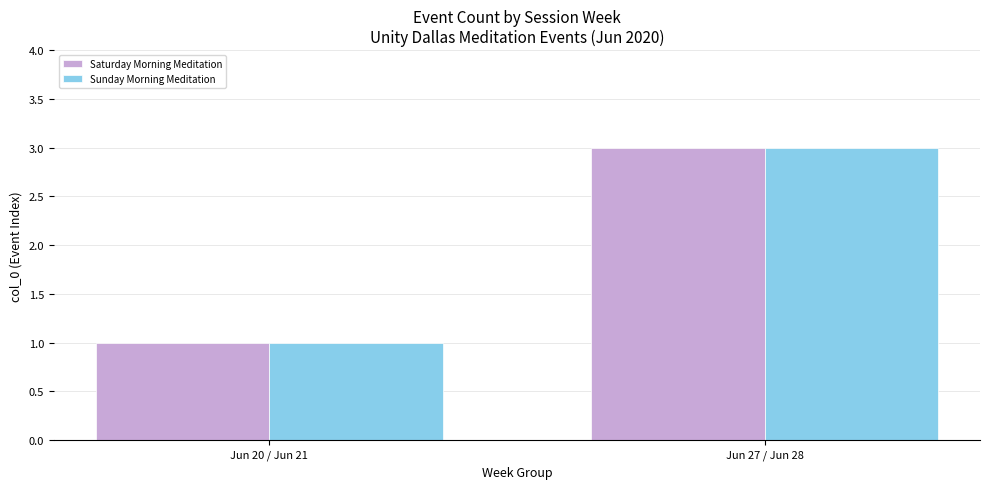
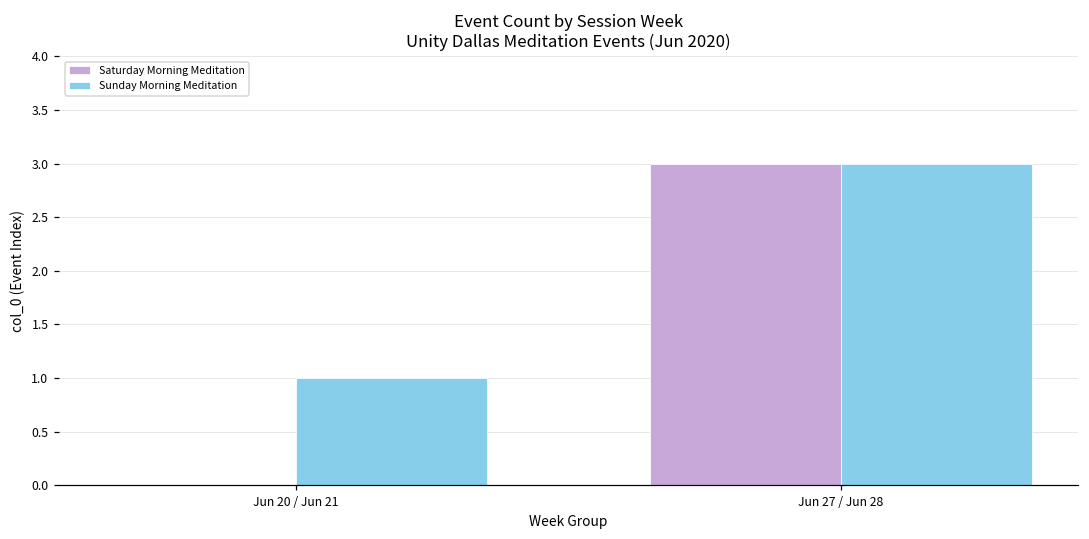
Saturday Morning Meditation, Jun 20 / Jun 21: 1 -> 0
